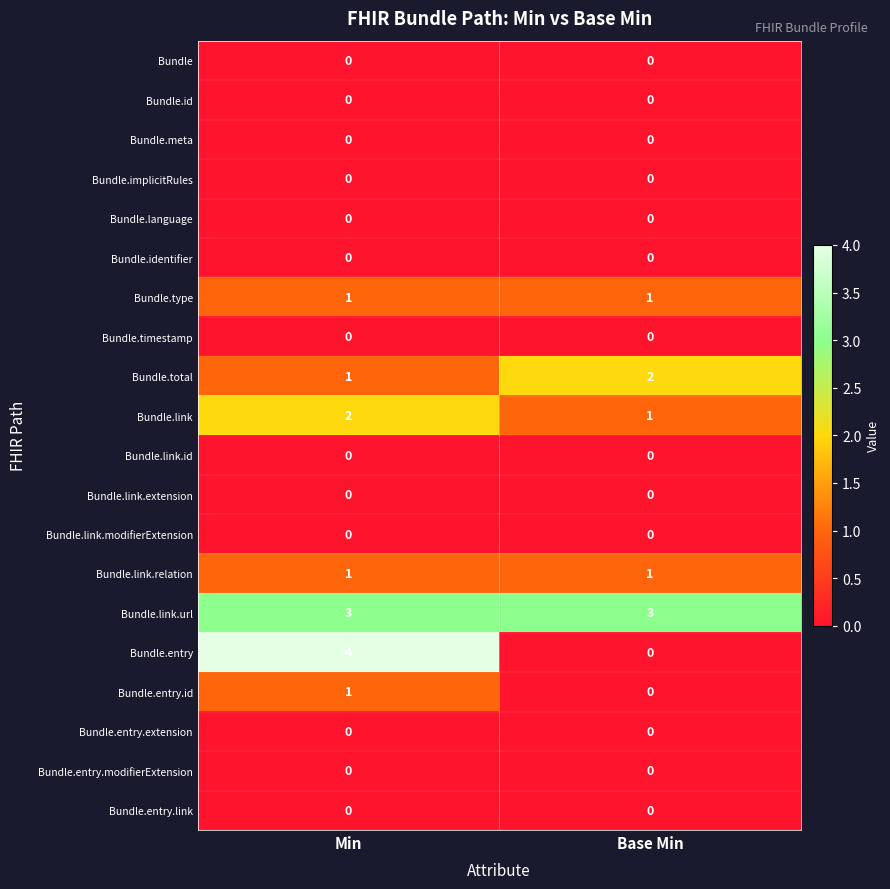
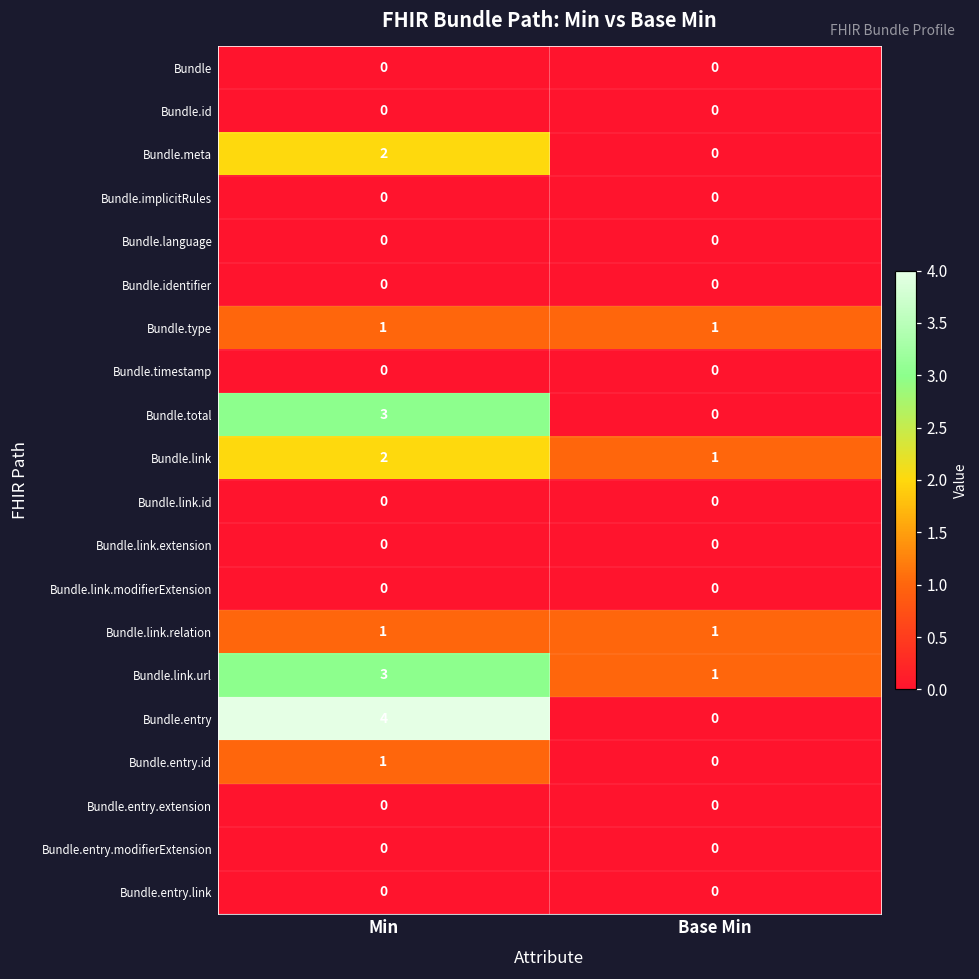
Bundle.meta, Min: 0 -> 2
Bundle.total, Min: 1 -> 3
Bundle.total, Base Min: 2 -> 0
Bundle.link.url, Base Min: 3 -> 1
